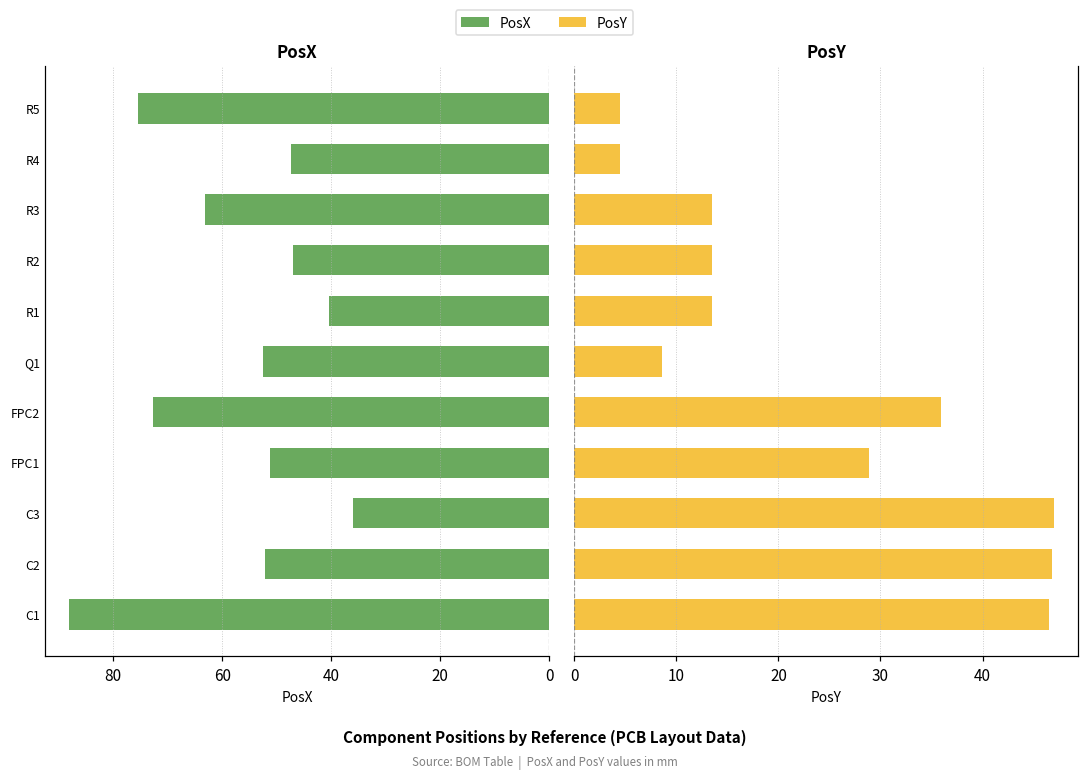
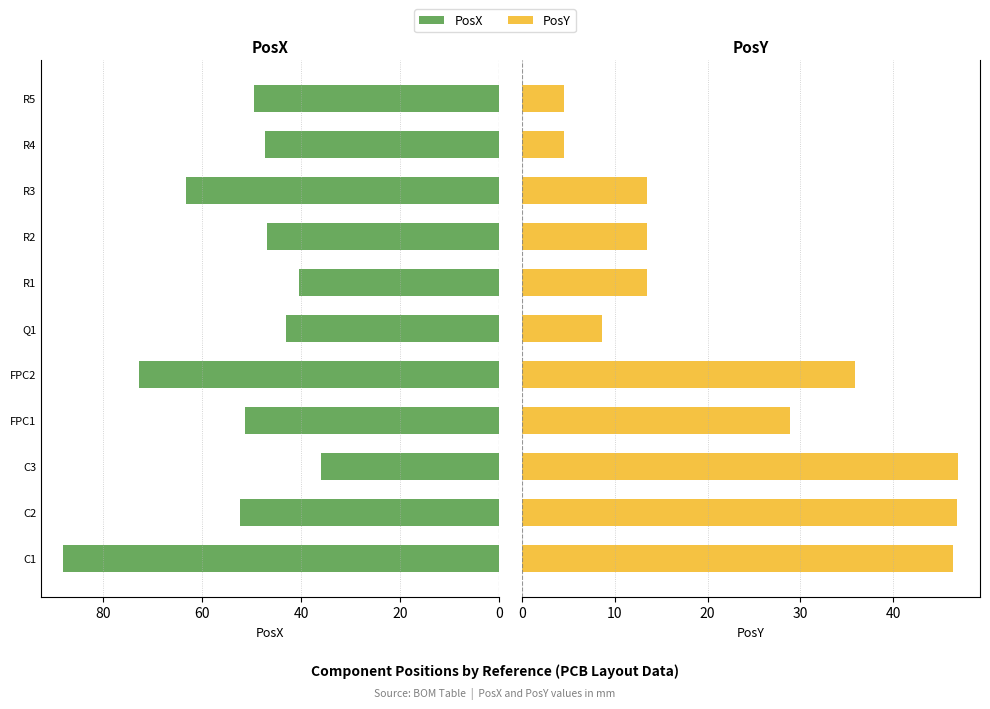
PosX, R5: 75 -> 50
PosX, Q1: 53 -> 43
